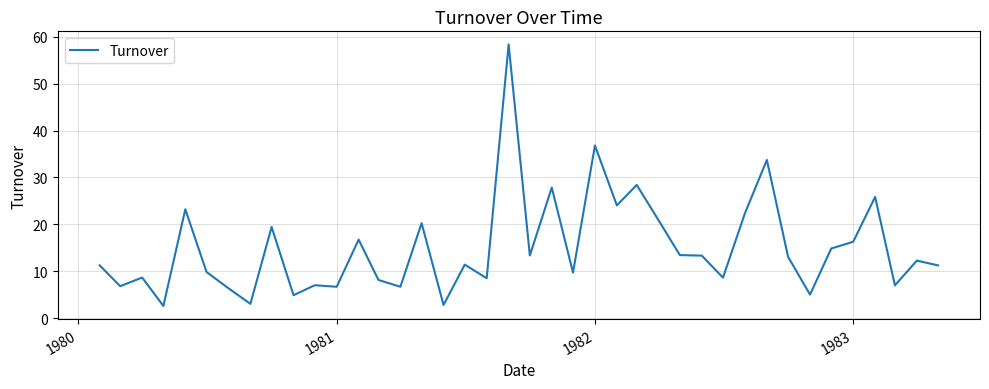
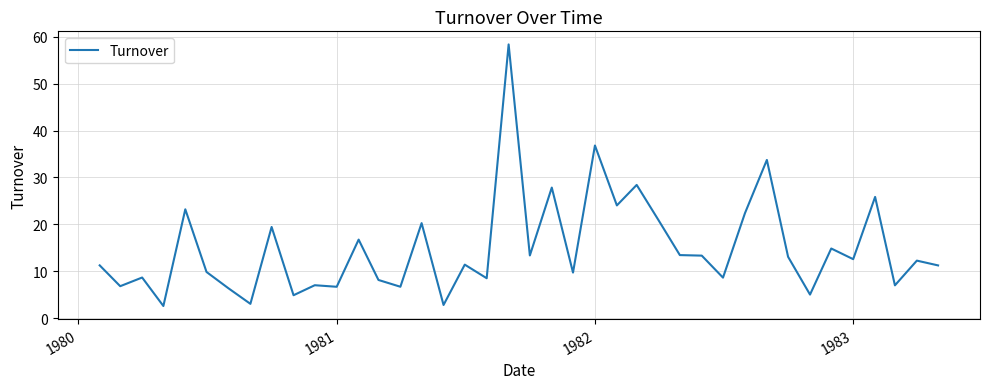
1983: 16 -> 13
